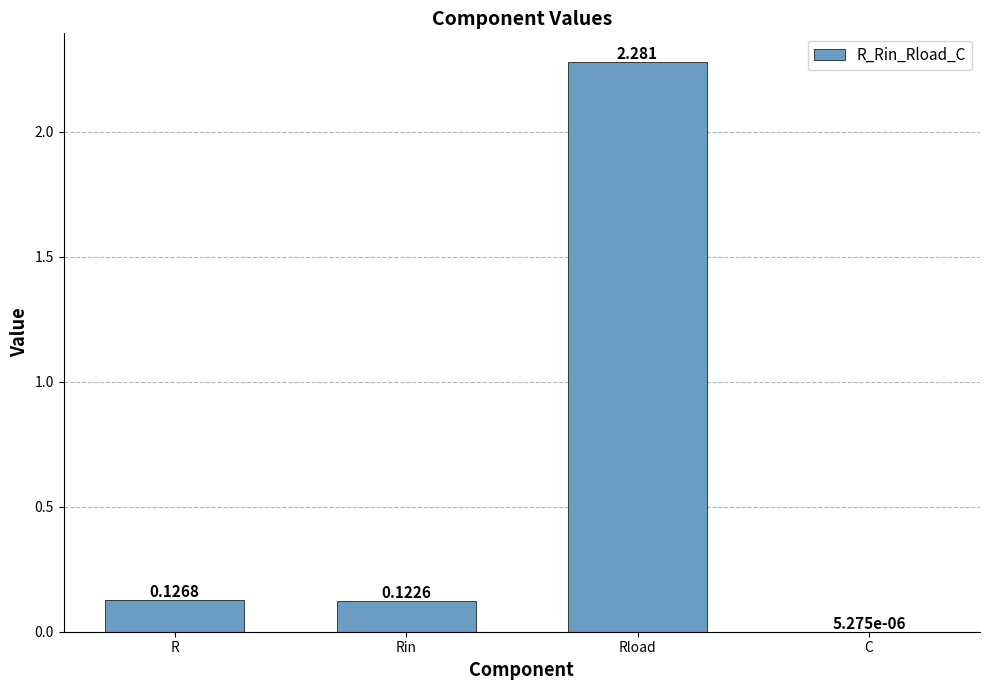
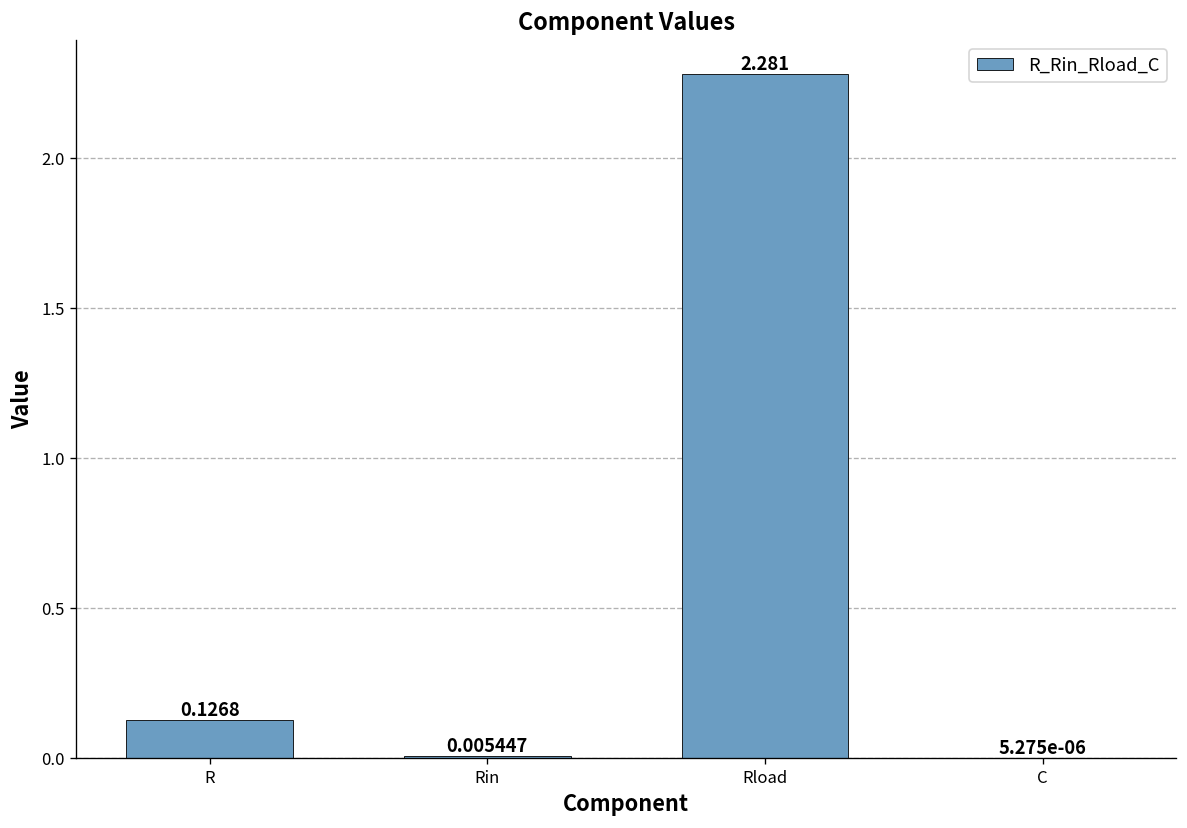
Rin: 0.1226 -> 0.005447
